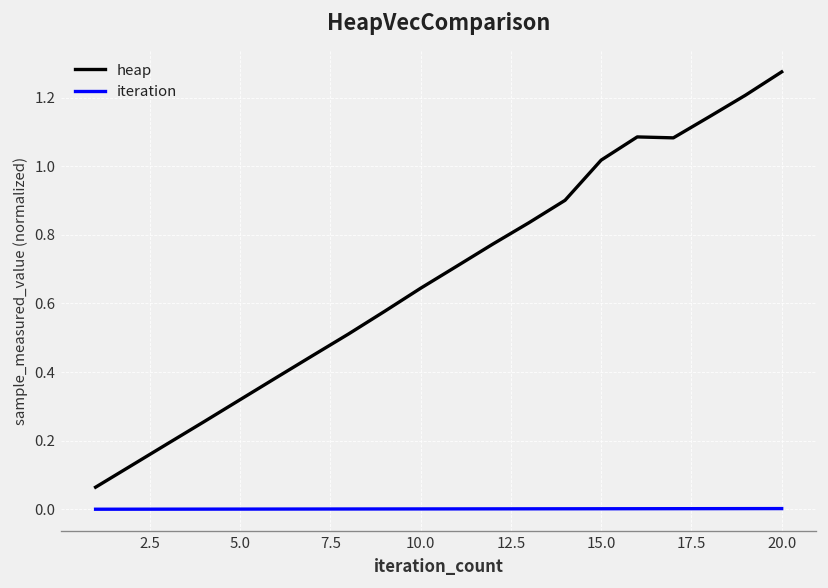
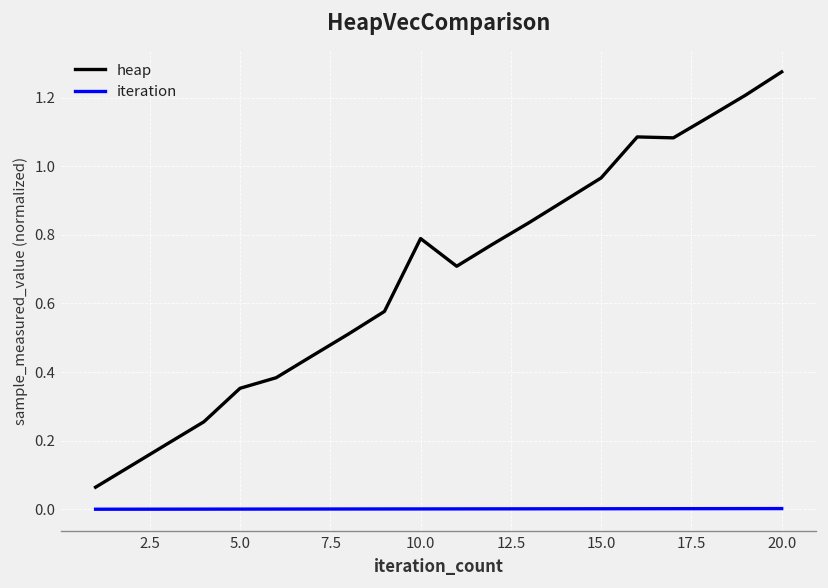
heap, 5.0: 0.32 -> 0.35
heap, 10.0: 0.64 -> 0.79
heap, 15.0: 1.02 -> 0.97
